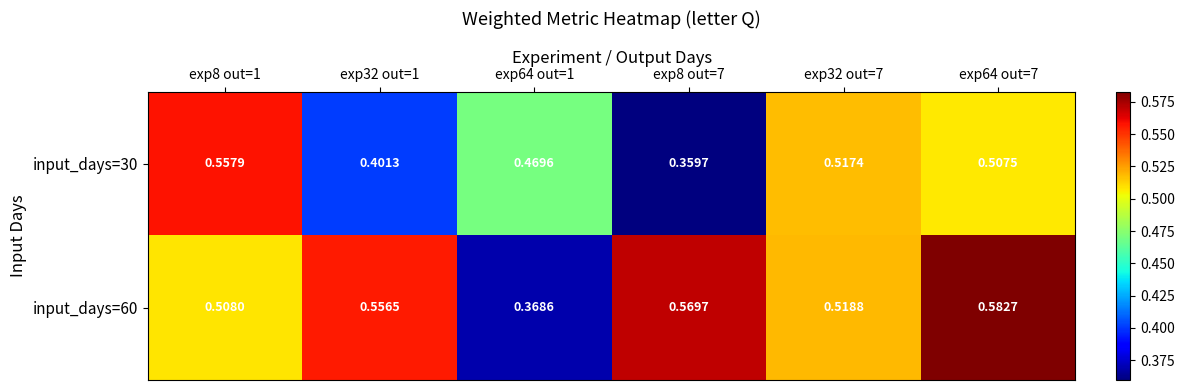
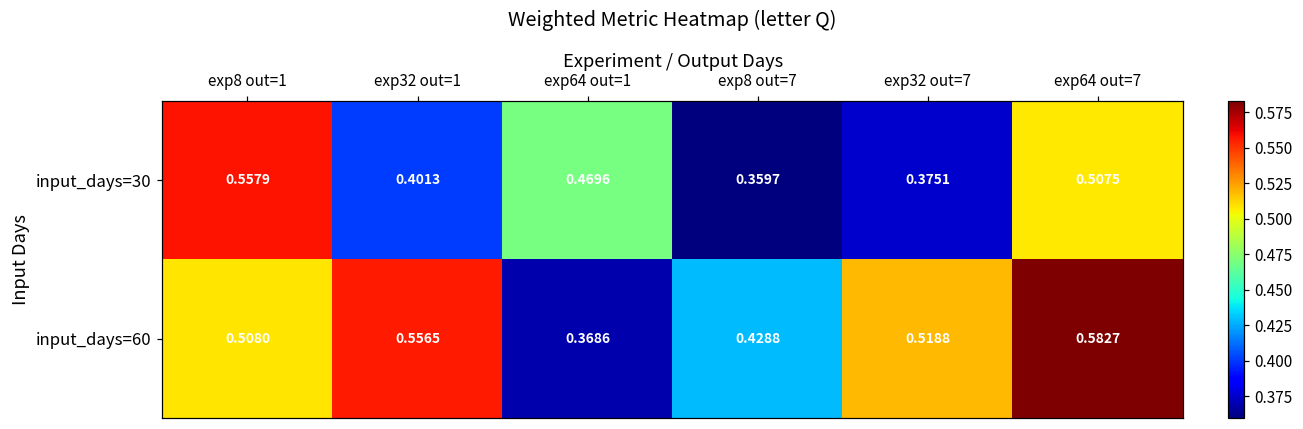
input_days=30, exp32 out=7: 0.5174 -> 0.3751
input_days=60, exp8 out=7: 0.5697 -> 0.4288
